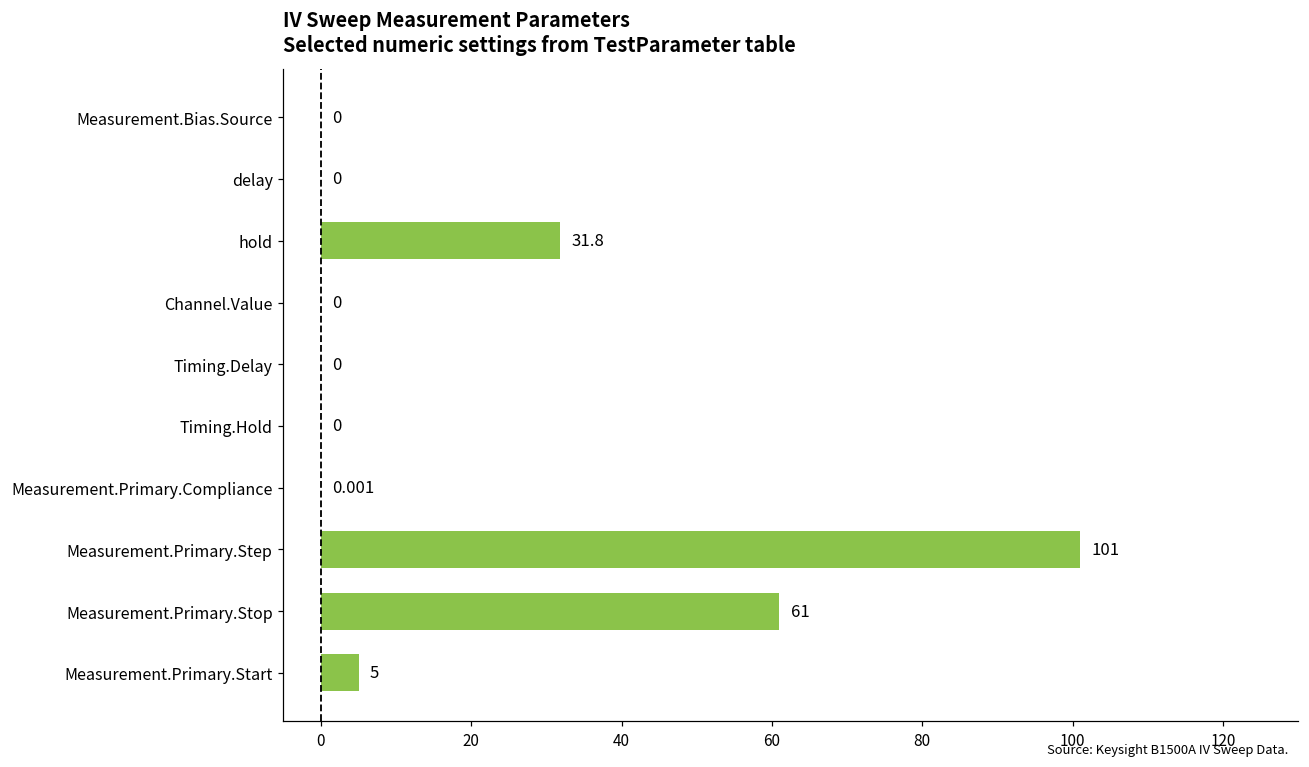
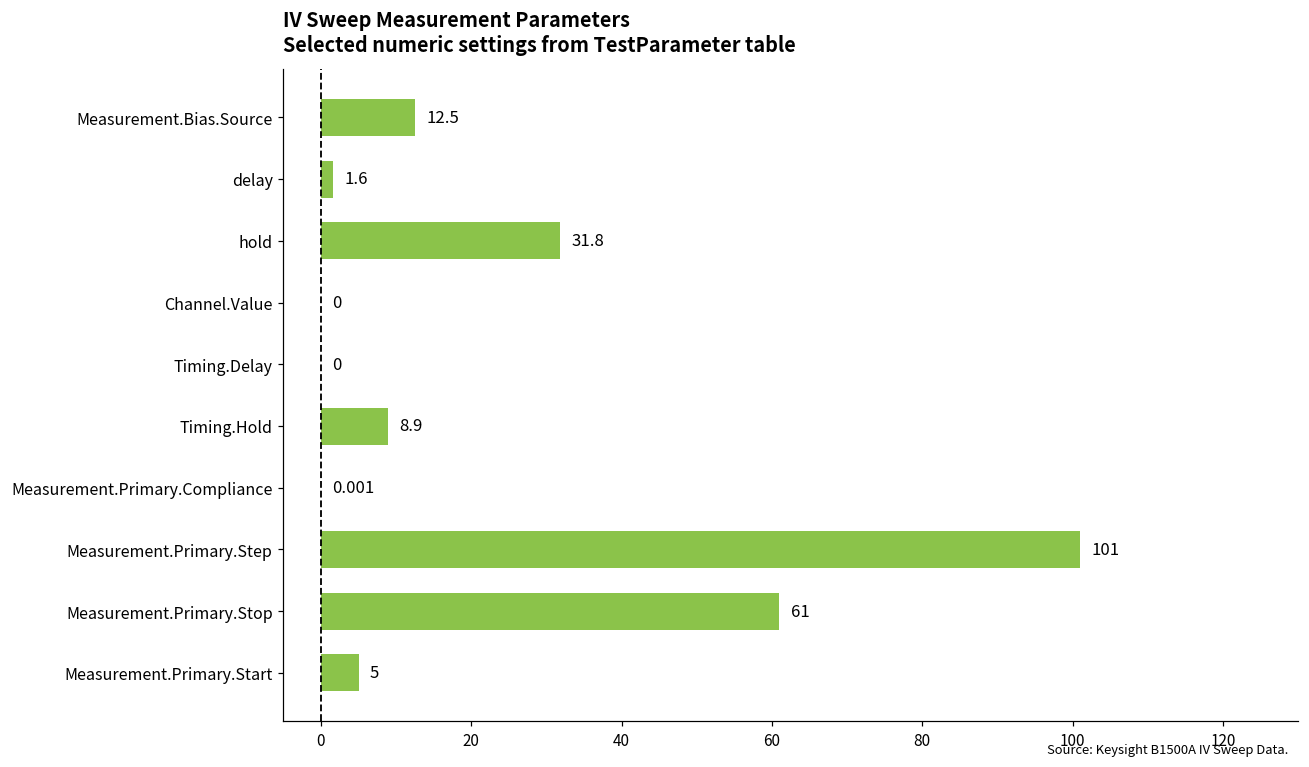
Measurement.Bias.Source: 0 -> 12.5
delay: 0 -> 1.6
Timing.Hold: 0 -> 8.9
